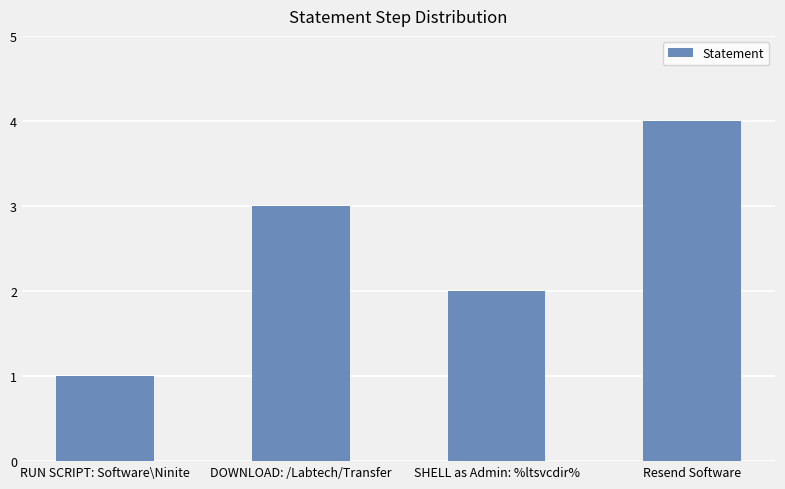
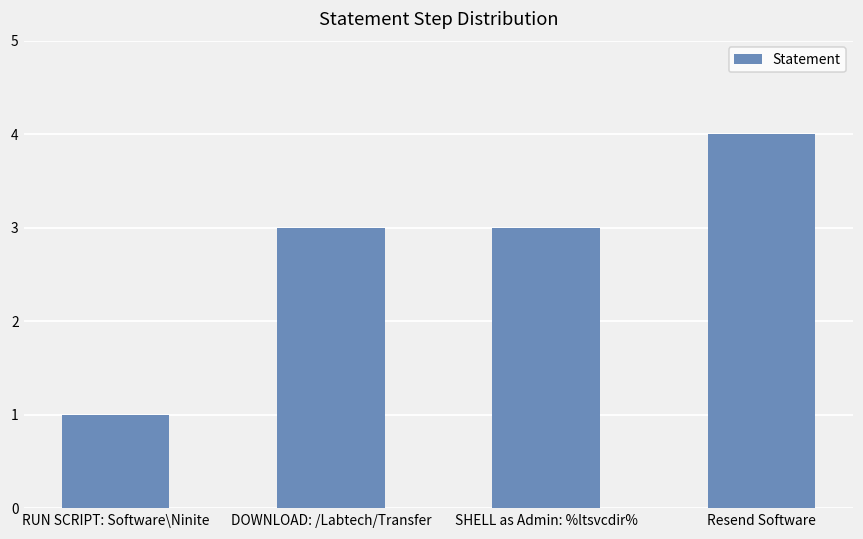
SHELL as Admin: %ltsvcdir%: 2 -> 3
